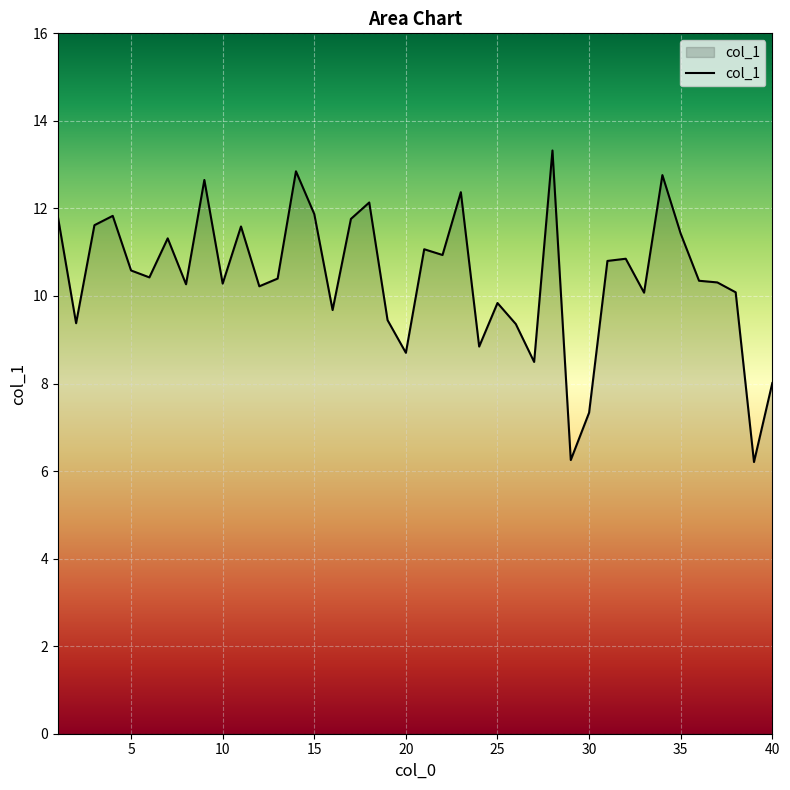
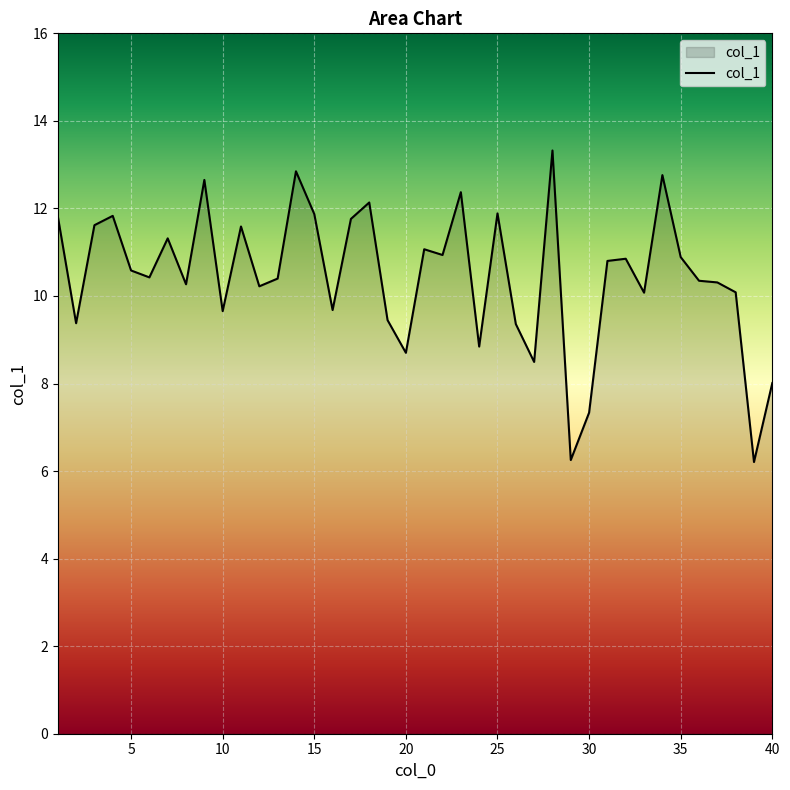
10: 10.3 -> 9.7
25: 9.8 -> 11.9
35: 11.4 -> 10.9
